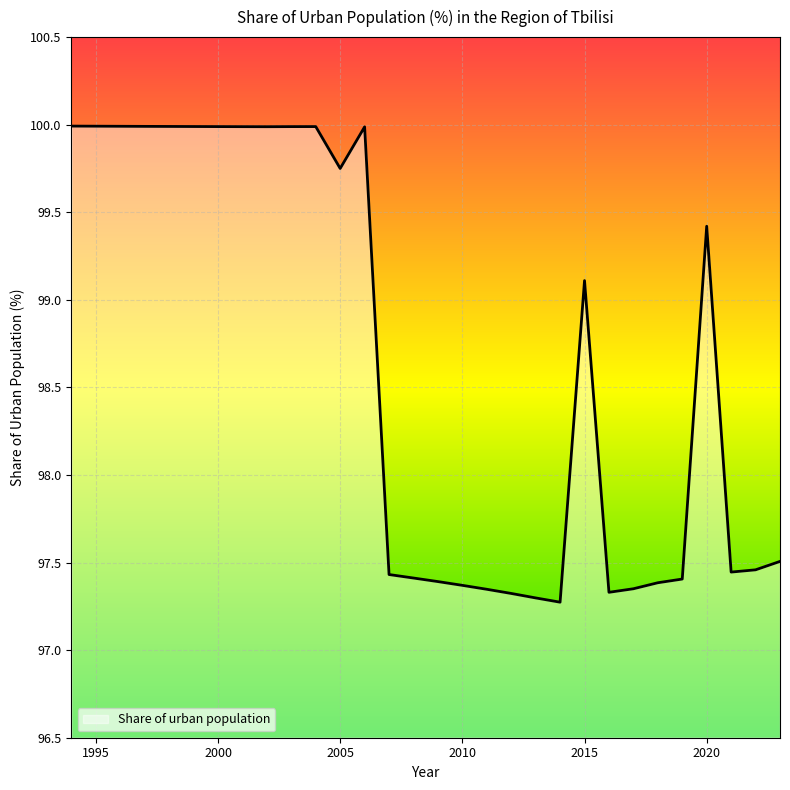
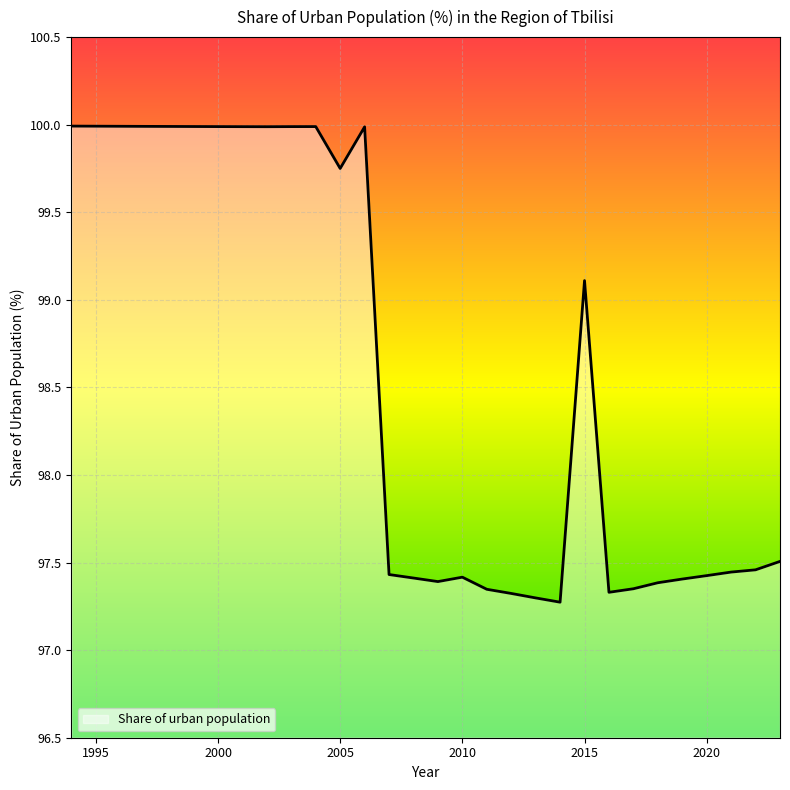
2010: 97.37 -> 97.42
2020: 99.42 -> 97.43
